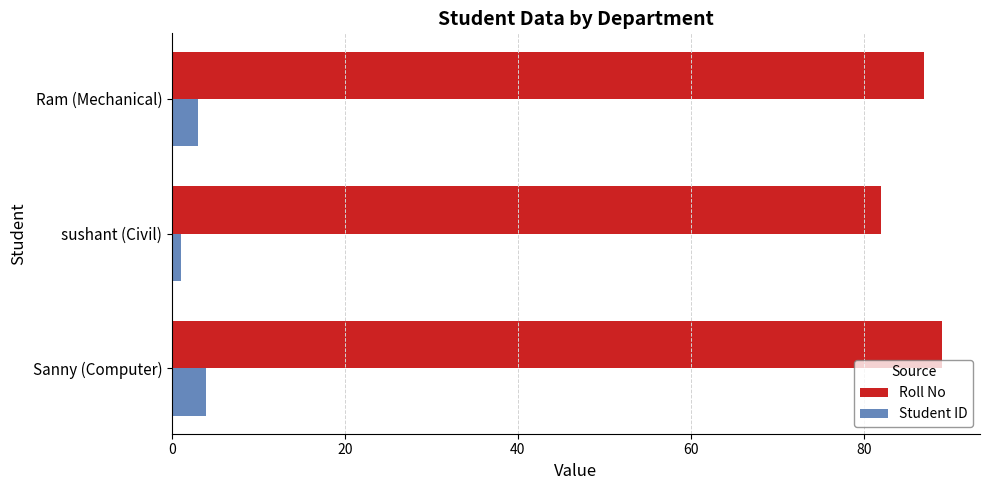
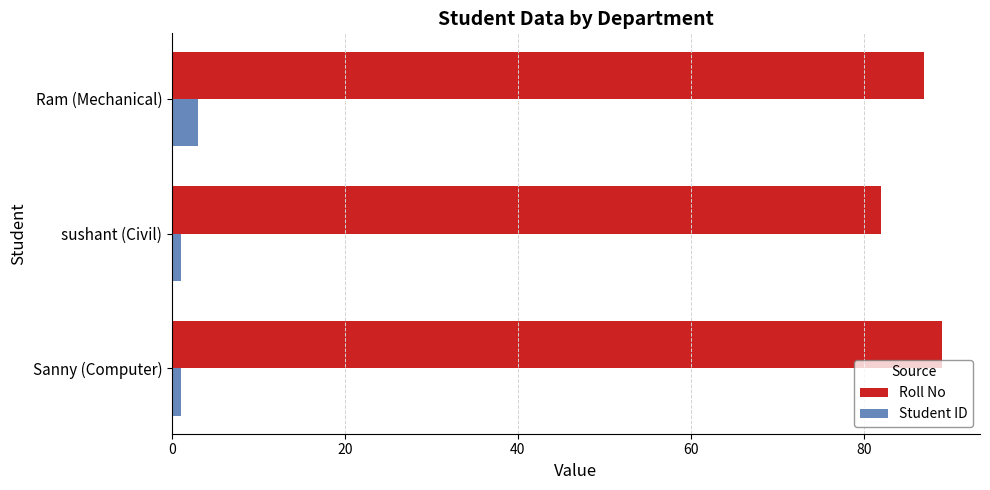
Student ID, Sanny (Computer): 4 -> 1
